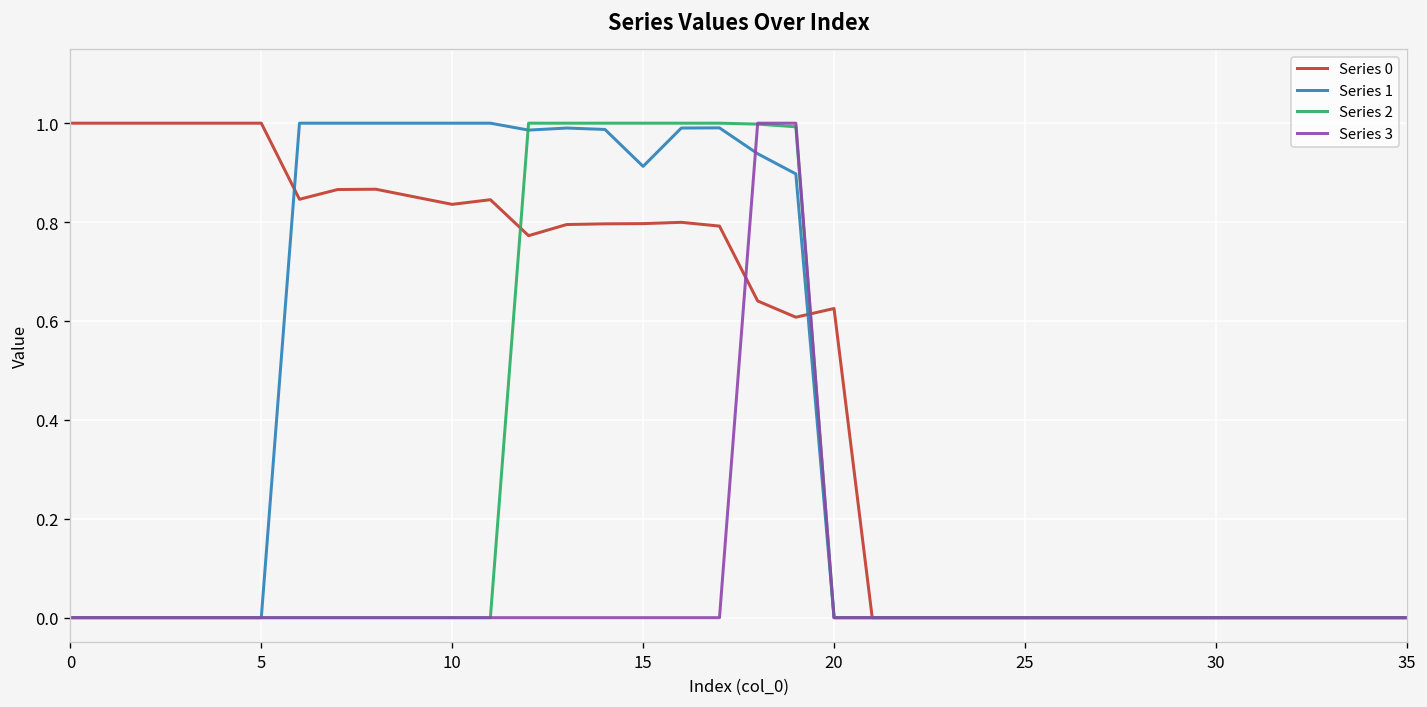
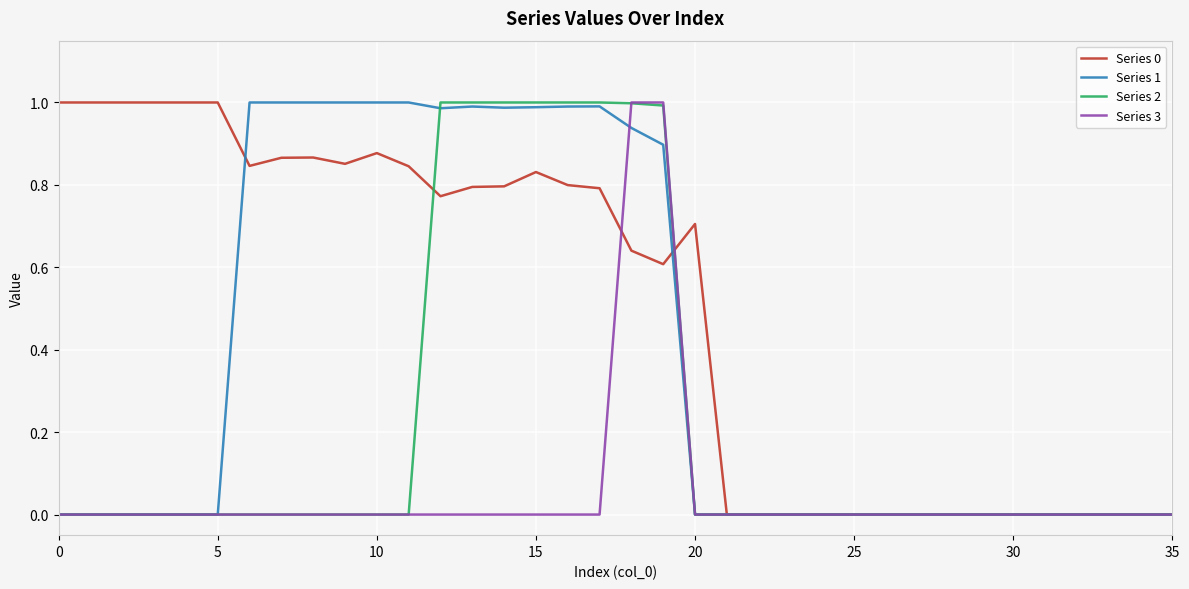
Series 0, 10: 0.84 -> 0.88
Series 0, 15: 0.80 -> 0.83
Series 1, 15: 0.91 -> 0.99
Series 0, 20: 0.63 -> 0.71
